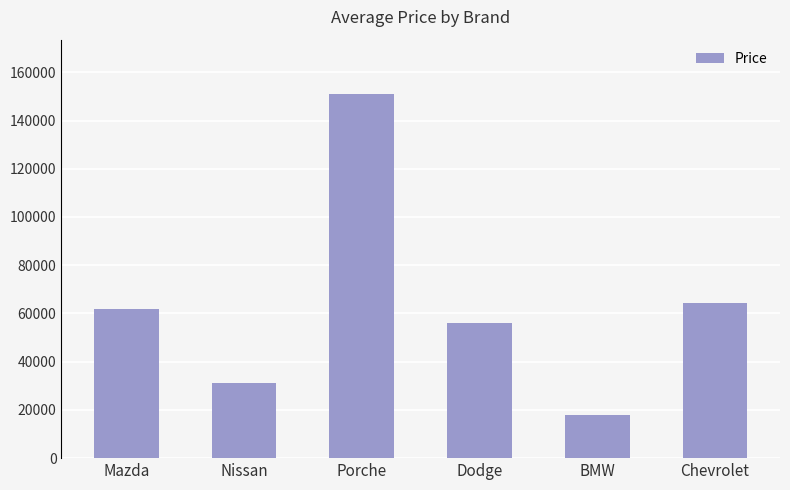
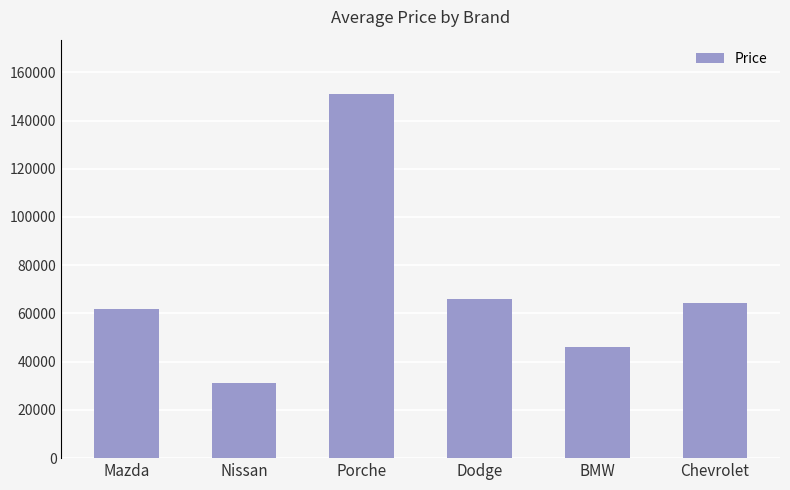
Dodge: 56000 -> 66000
BMW: 18000 -> 46000
